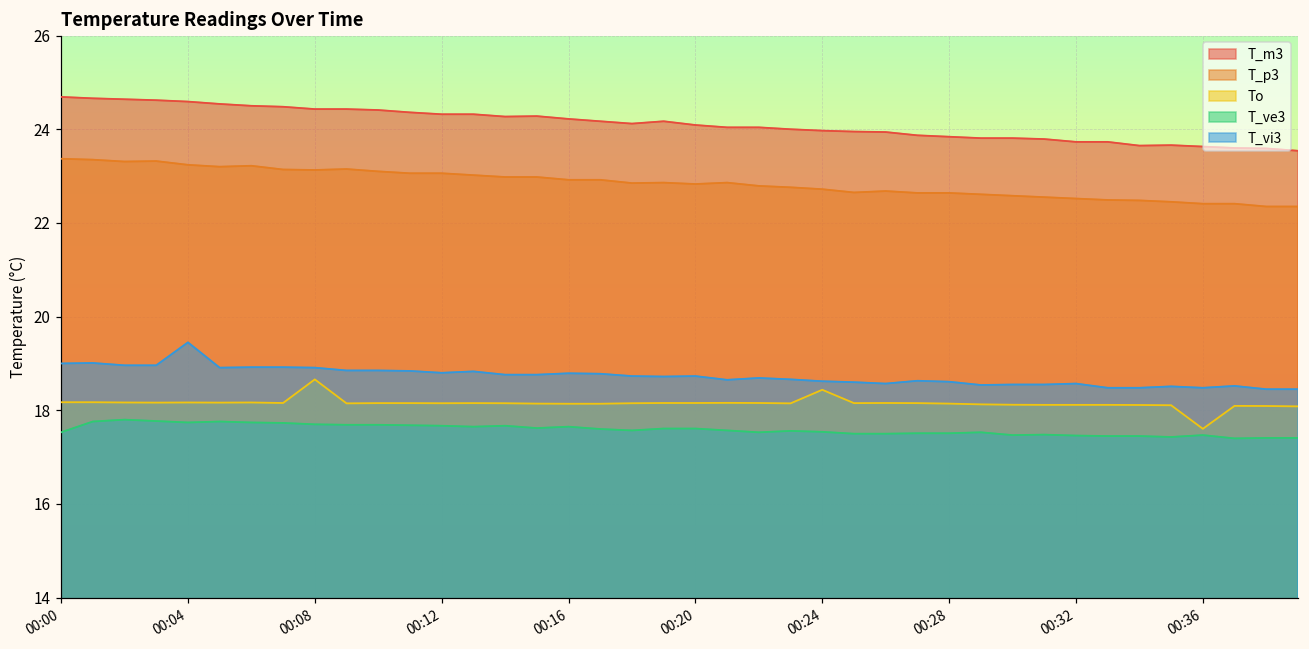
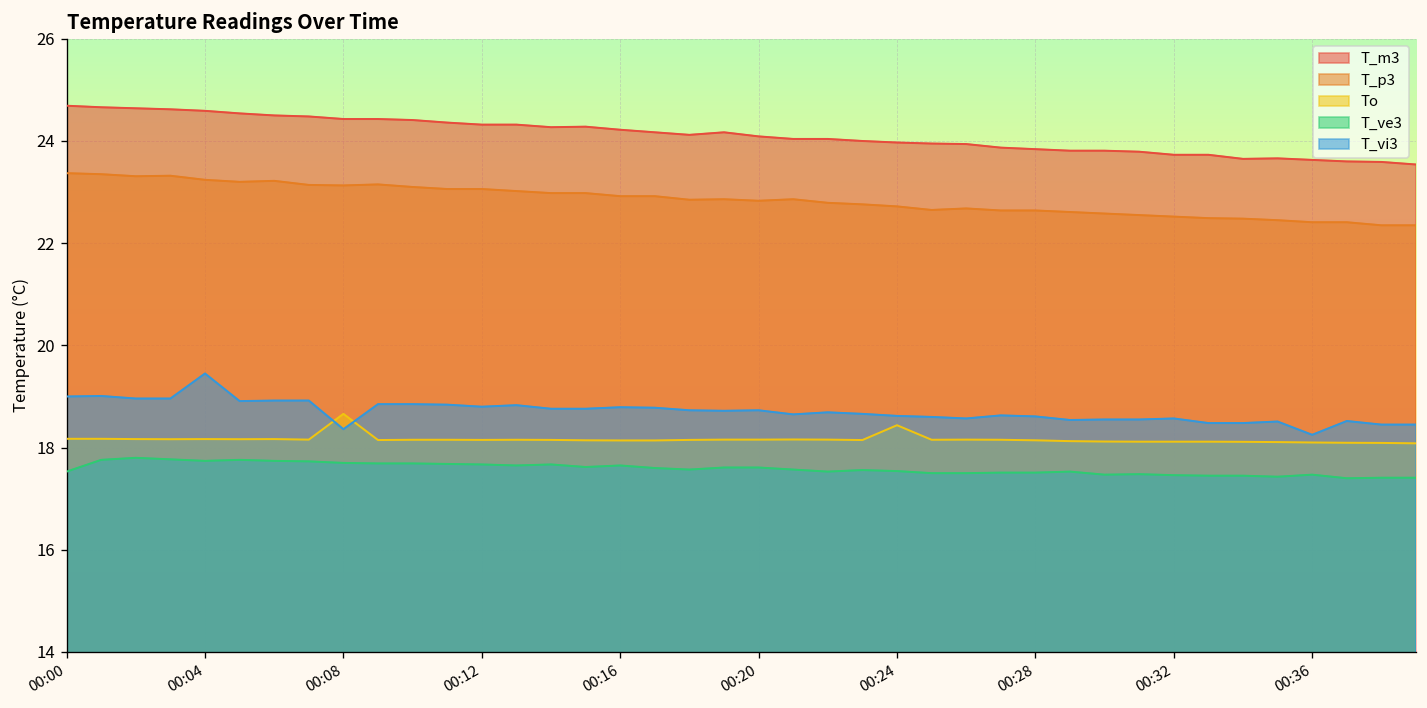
T_vi3, 00:08: 18.9 -> 18.4
To, 00:36: 17.6 -> 18.1
T_vi3, 00:36: 18.5 -> 18.3
